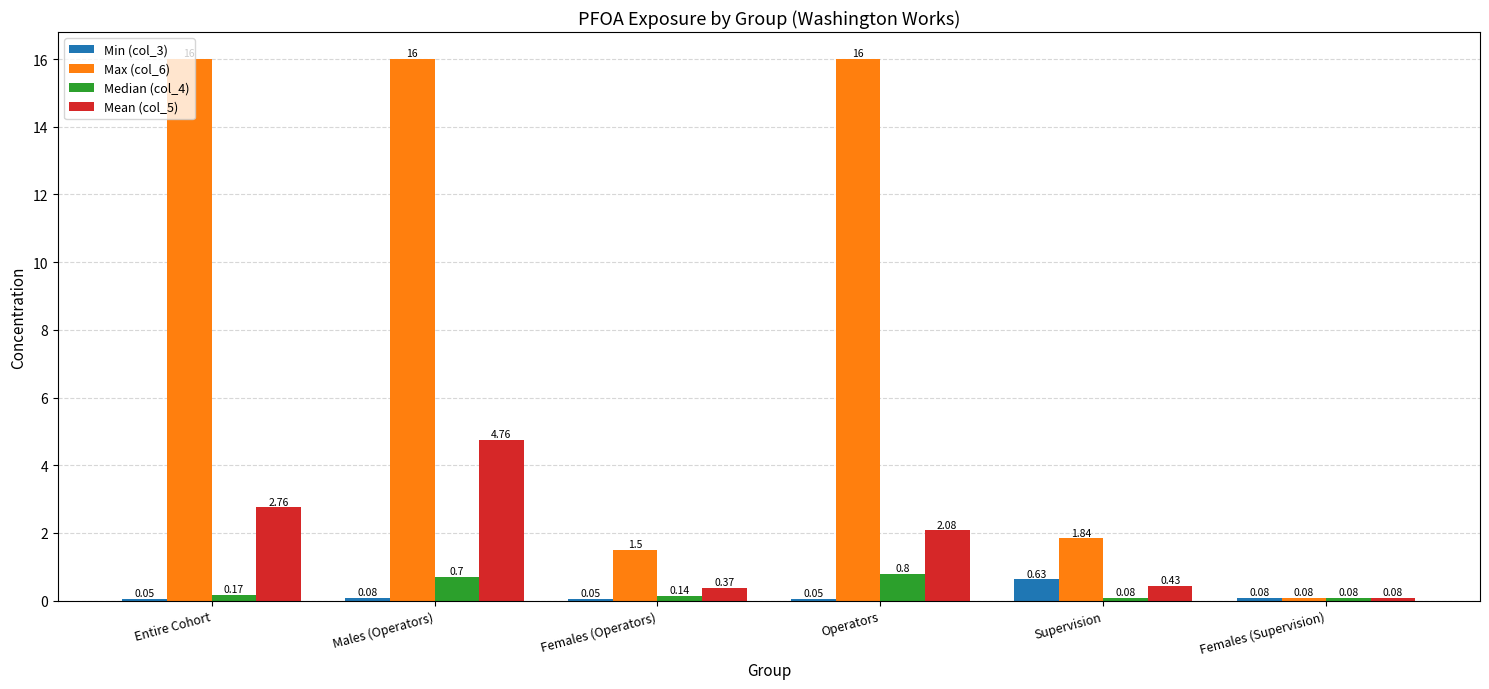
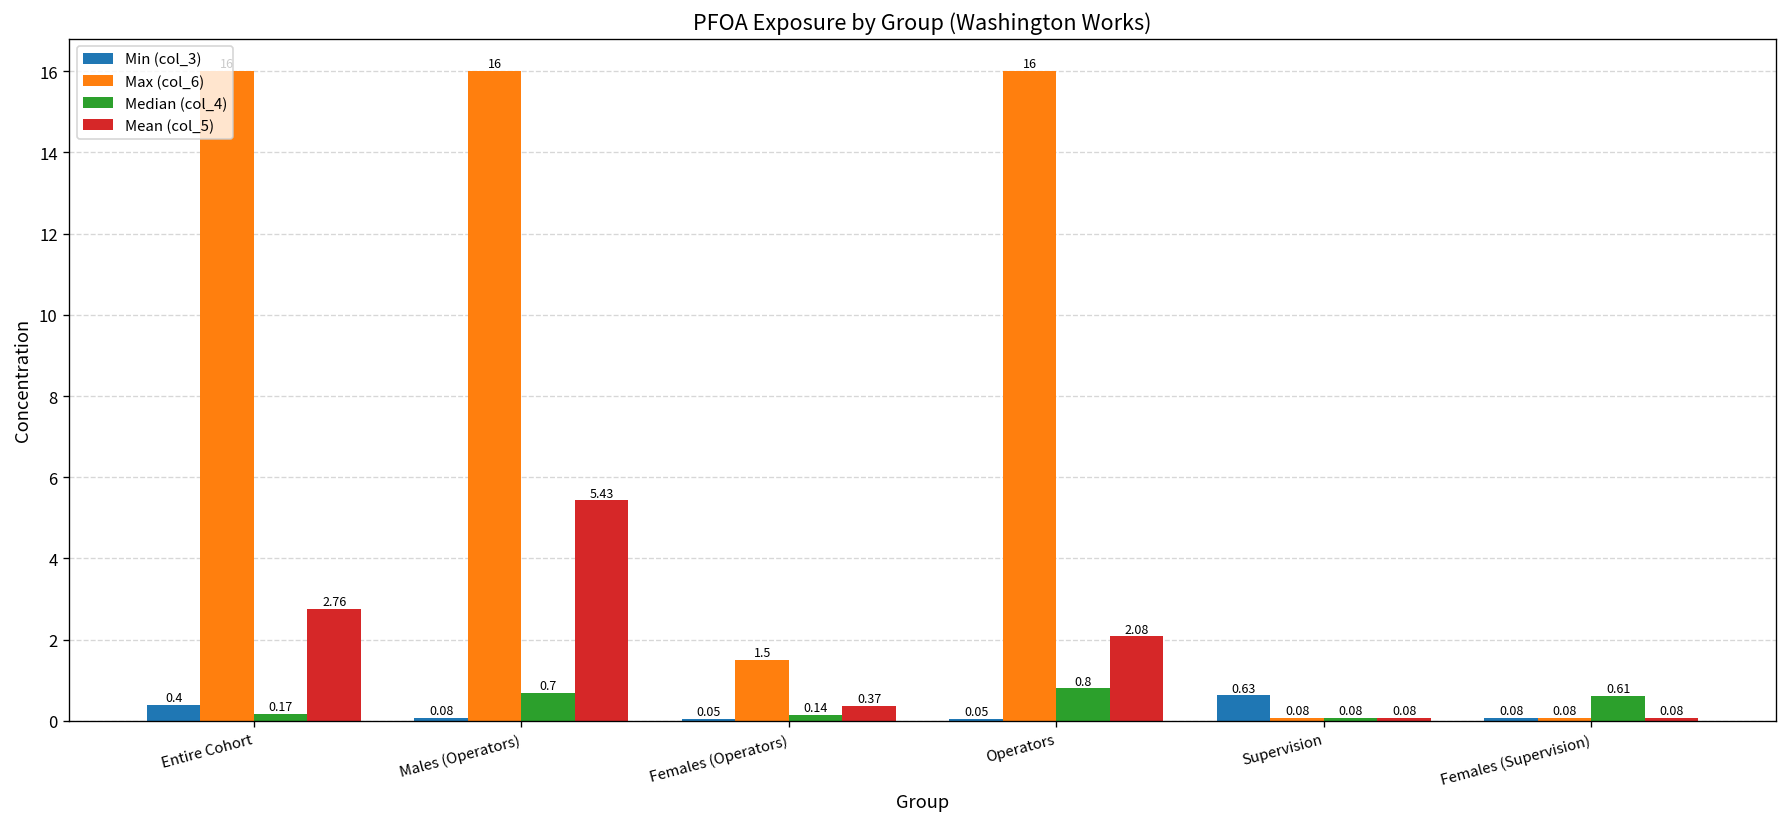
Min (col_3), Entire Cohort: 0.05 -> 0.4
Mean (col_5), Males (Operators): 4.76 -> 5.43
Max (col_6), Supervision: 1.84 -> 0.08
Mean (col_5), Supervision: 0.43 -> 0.08
Median (col_4), Females (Supervision): 0.08 -> 0.61
